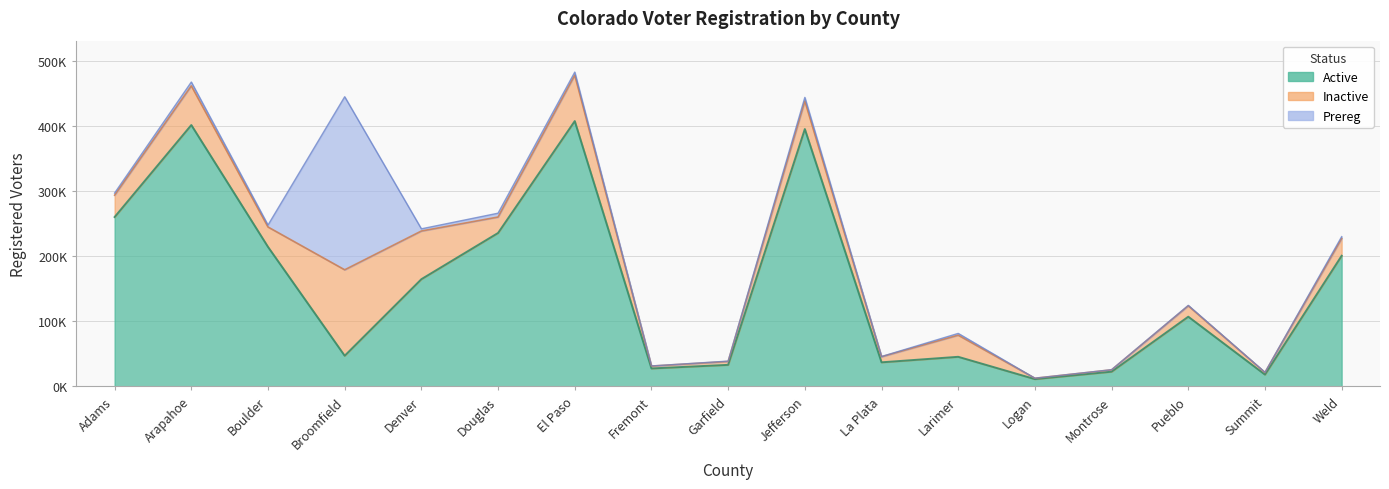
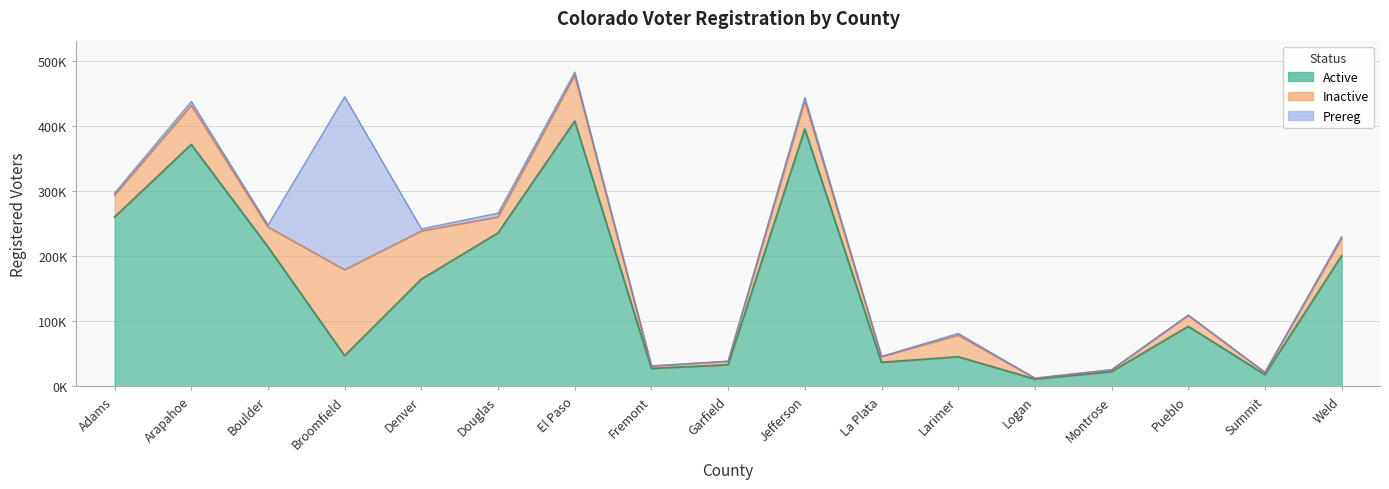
Active, Arapahoe: 400000 -> 370000
Active, Pueblo: 110000 -> 90000
